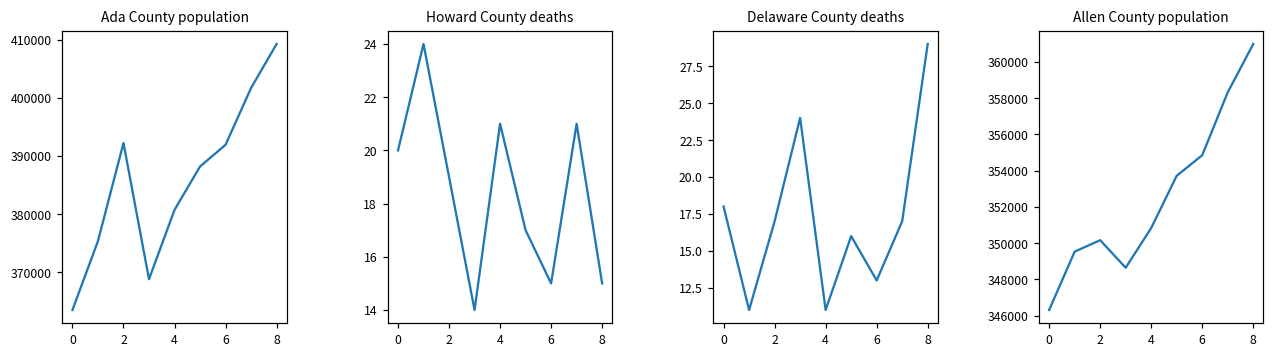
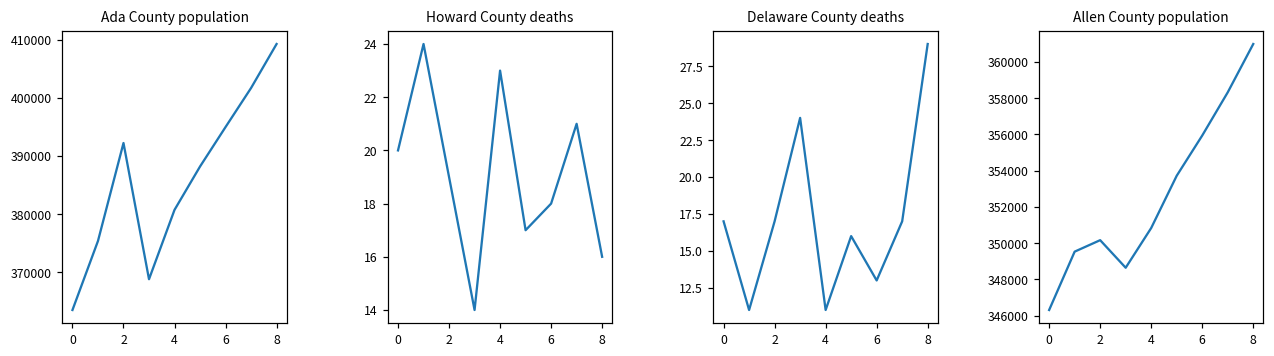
Ada County population, 6: 392000 -> 395000
Howard County deaths, 4: 21 -> 23
Howard County deaths, 6: 15 -> 18
Howard County deaths, 8: 15 -> 16
Delaware County deaths, 0: 18 -> 17
Allen County population, 6: 354900 -> 355900
